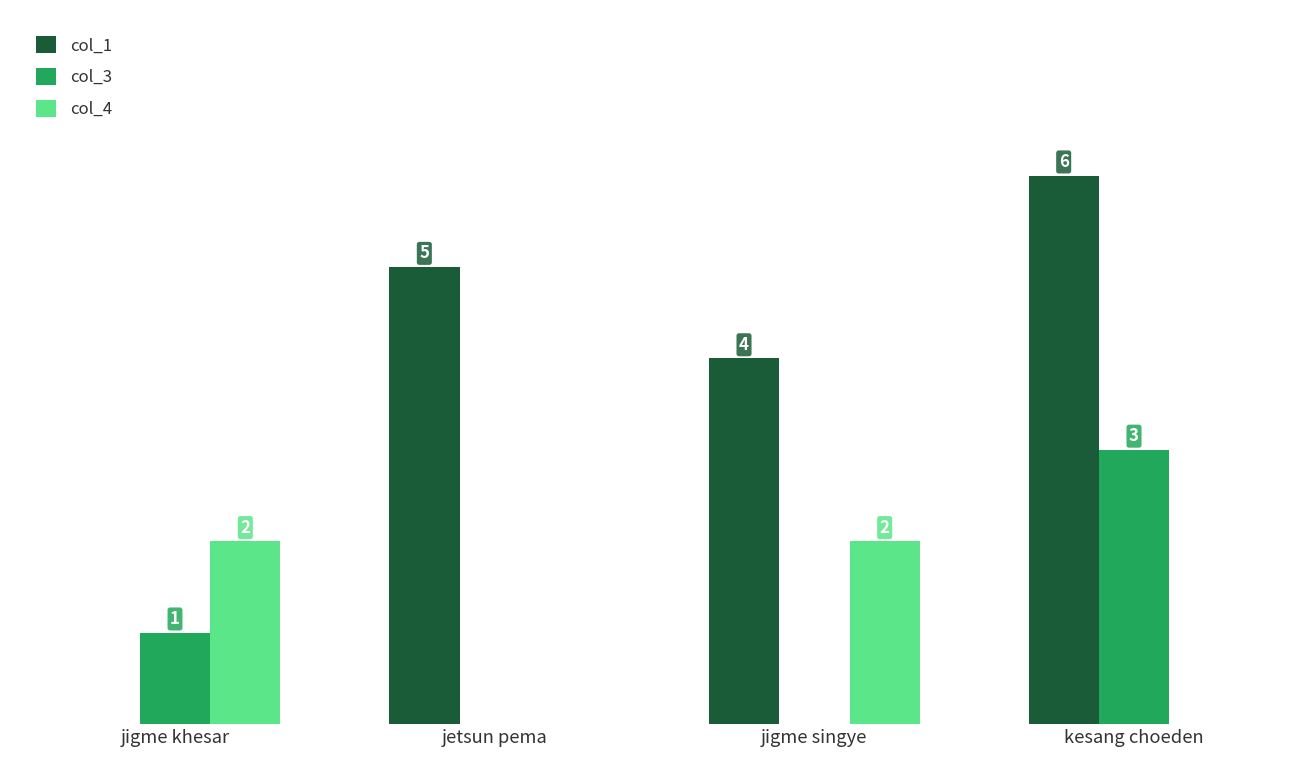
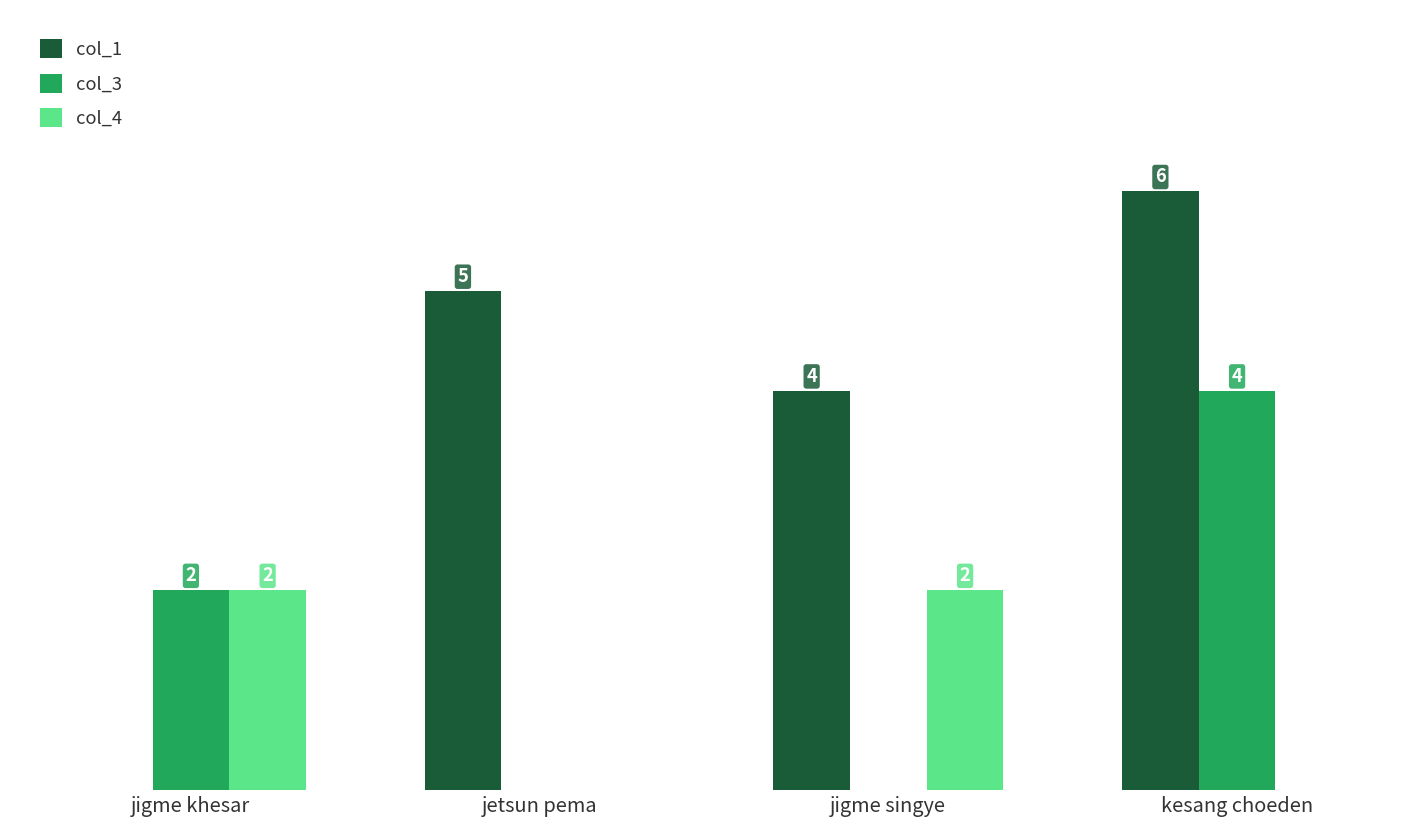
col_3, jigme khesar: 1 -> 2
col_3, kesang choeden: 3 -> 4
